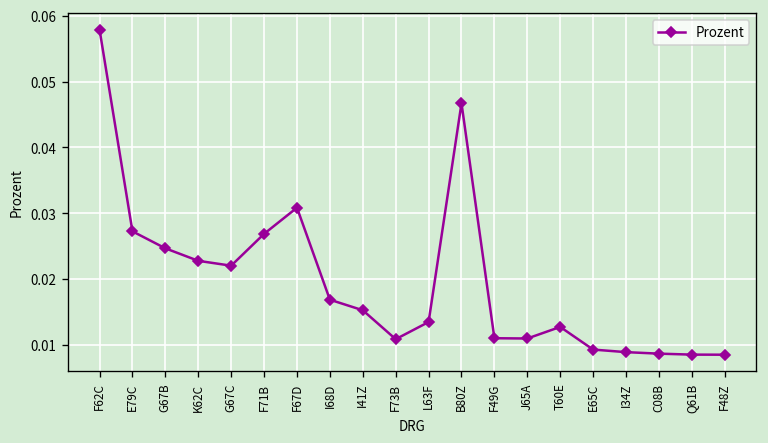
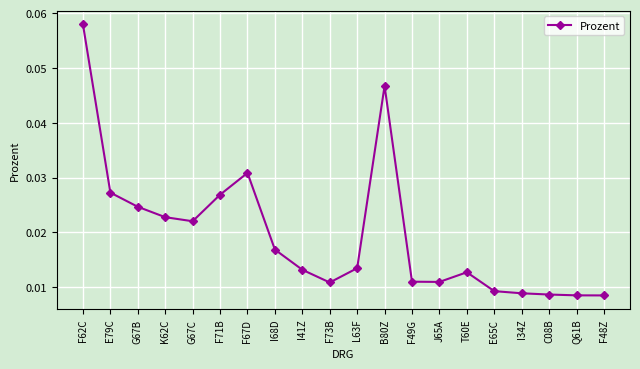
I41Z: 0.015 -> 0.013
